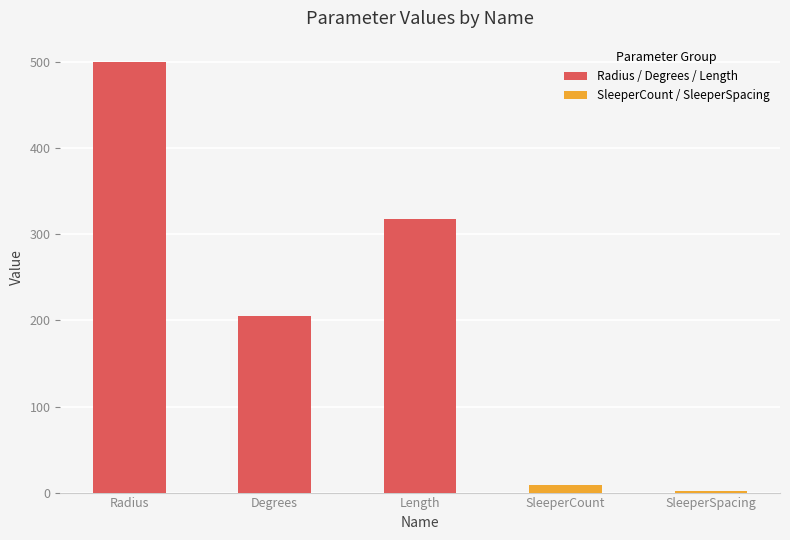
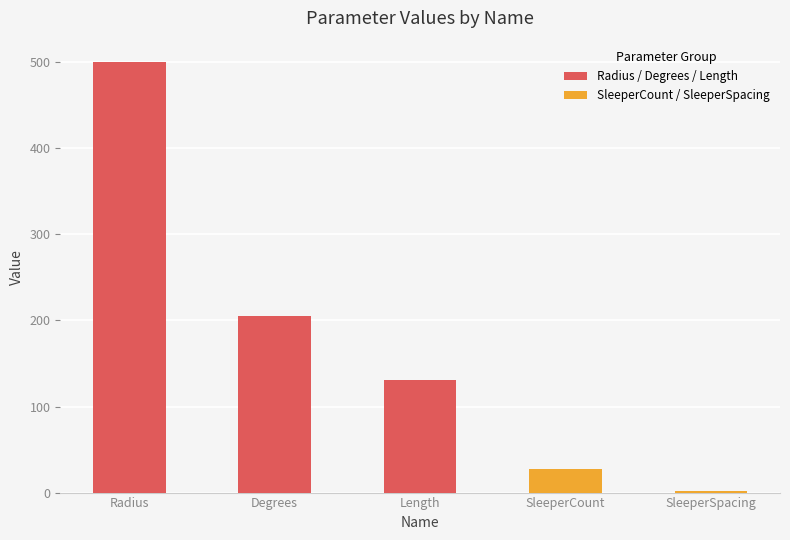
Length: 320 -> 130
SleeperCount: 10 -> 30
